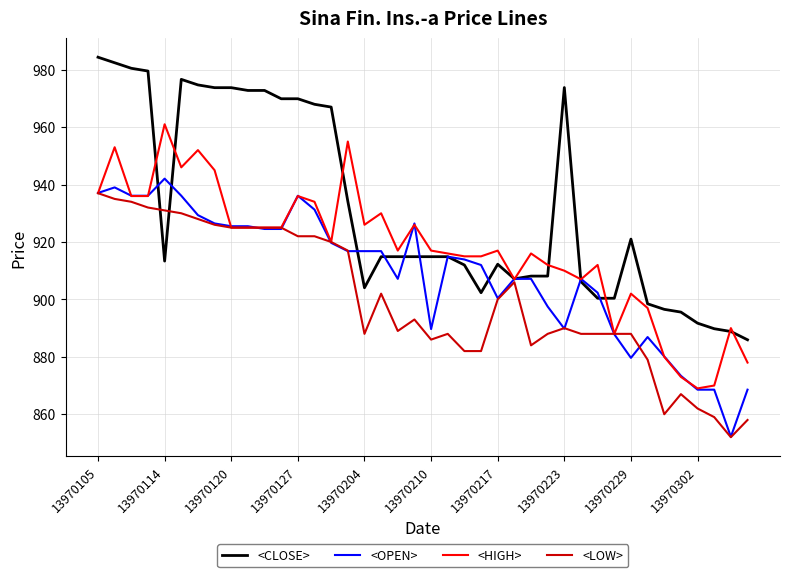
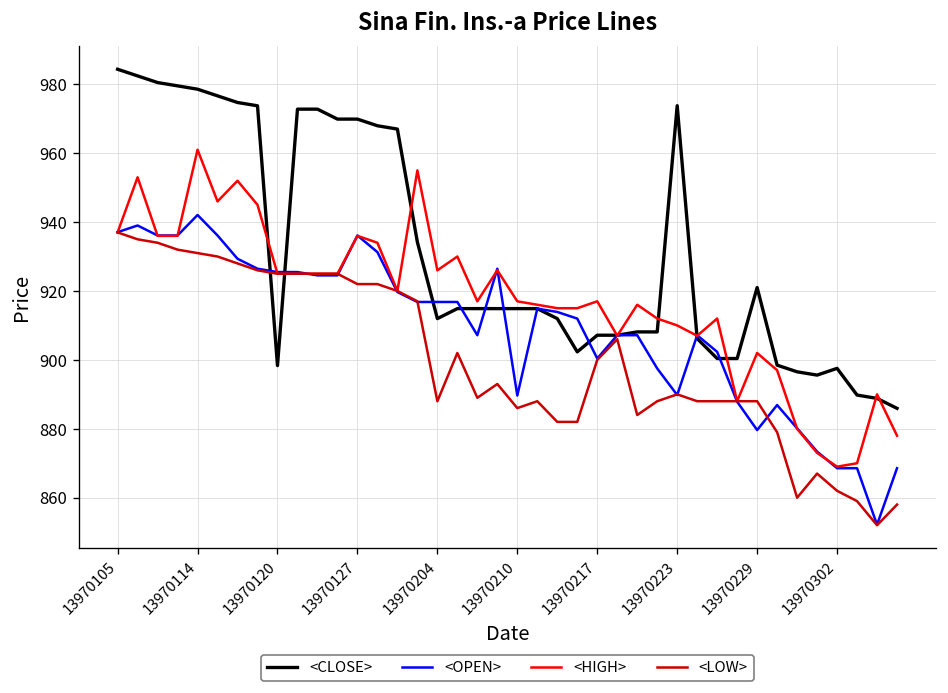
<CLOSE>, 13970114: 913 -> 979
<CLOSE>, 13970120: 974 -> 898
<CLOSE>, 13970204: 904 -> 912
<CLOSE>, 13970217: 912 -> 907
<CLOSE>, 13970302: 892 -> 898
